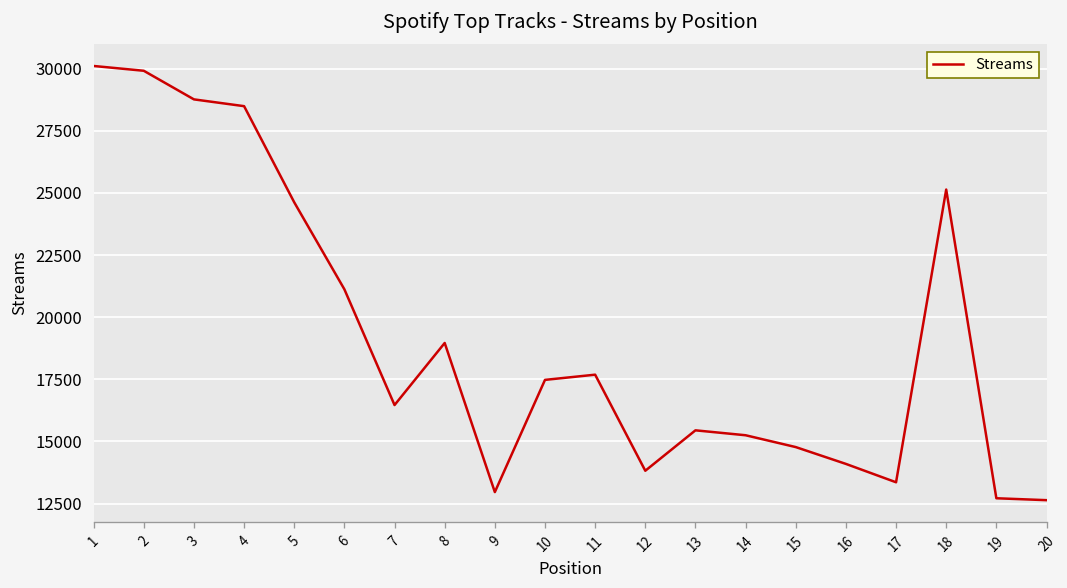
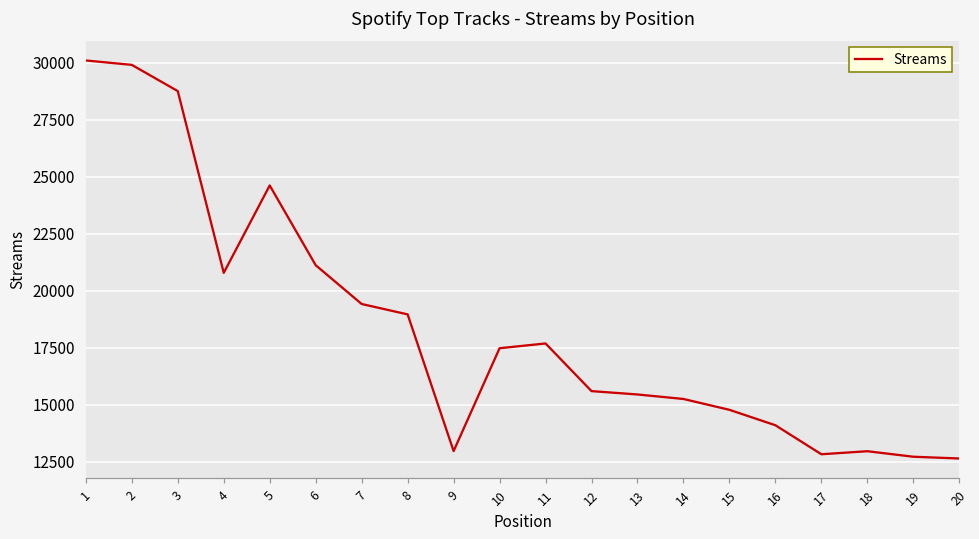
4: 28500 -> 20800
7: 16500 -> 19400
12: 13800 -> 15600
17: 13400 -> 12800
18: 25100 -> 13000
